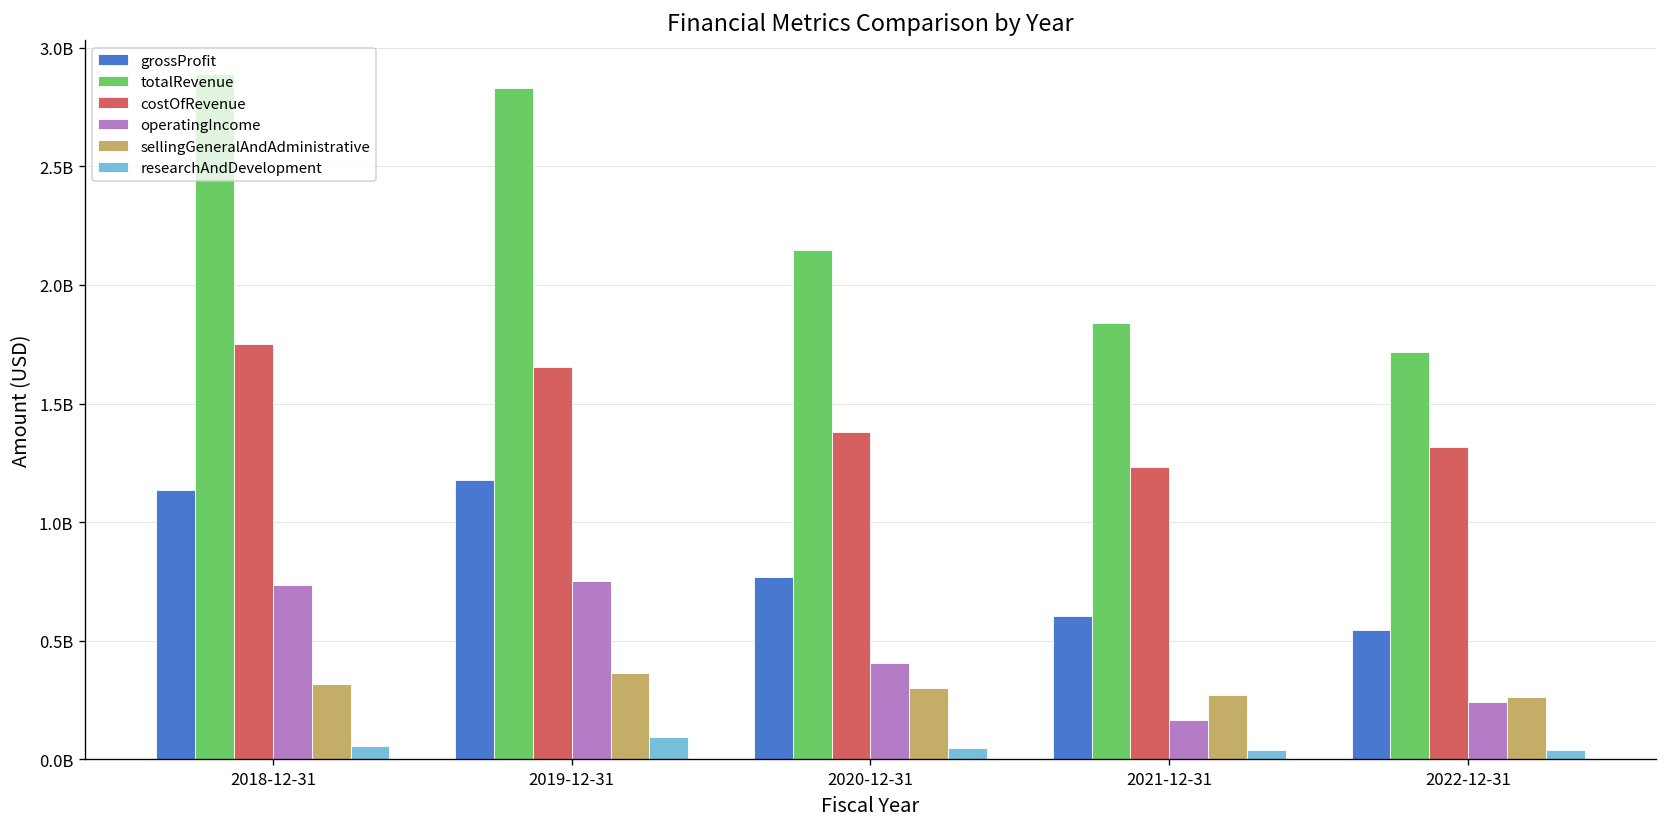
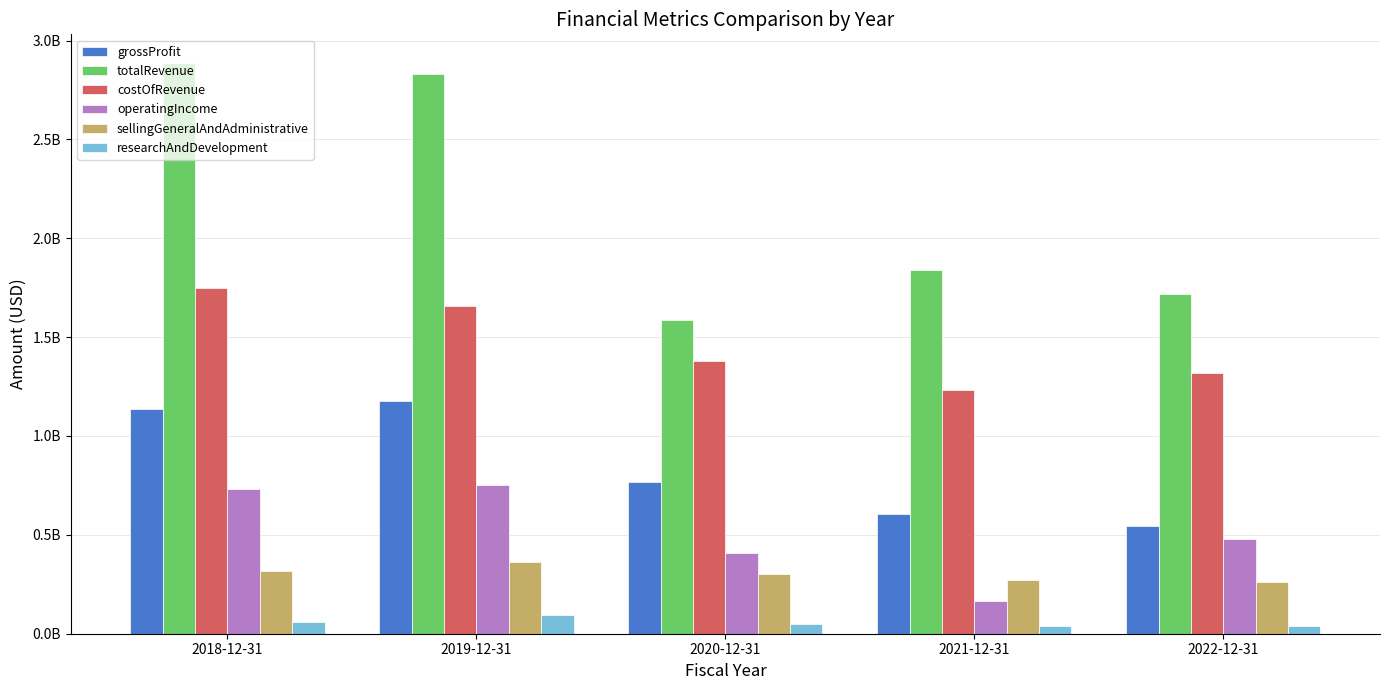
totalRevenue, 2020-12-31: 2150000000 -> 1590000000
operatingIncome, 2022-12-31: 240000000 -> 480000000
